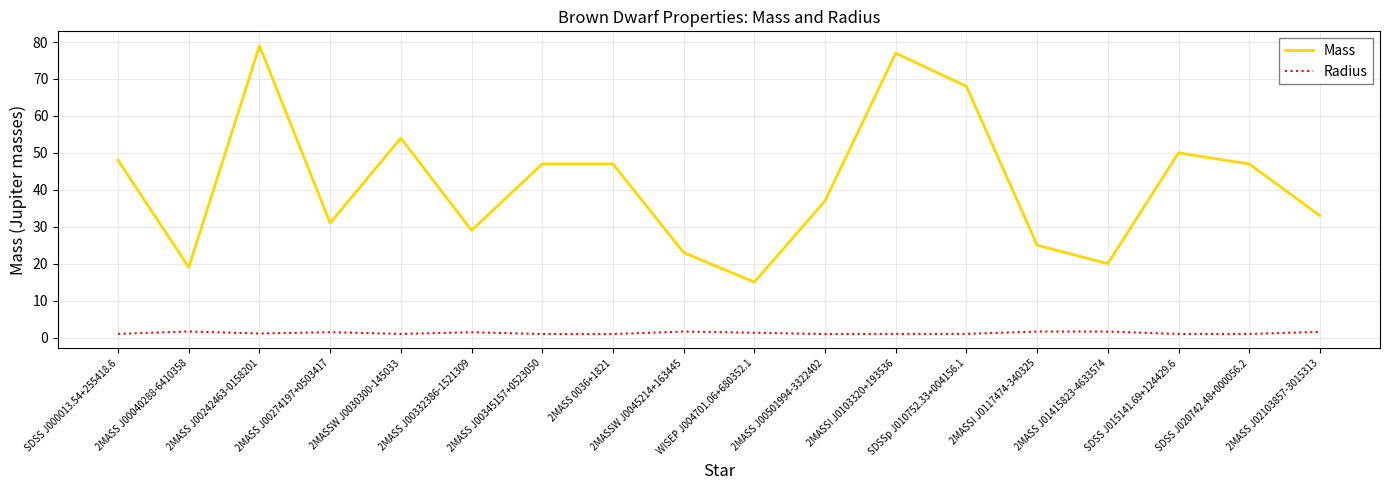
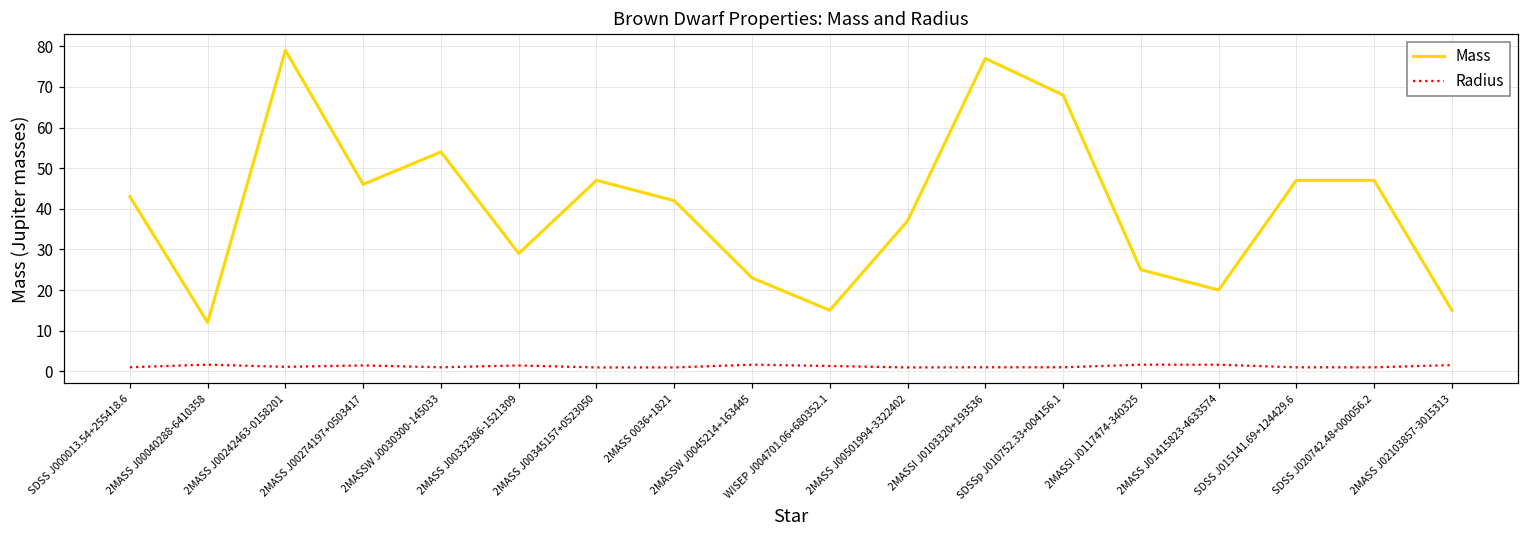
Mass, SDSS J000013.54+255418.6: 48 -> 43
Mass, 2MASS J00040288-6410358: 19 -> 12
Mass, 2MASS J00274197+0503417: 31 -> 46
Mass, 2MASS 0036+1821: 47 -> 42
Mass, SDSS J015141.69+124429.6: 50 -> 47
Mass, 2MASS J02103857-3015313: 33 -> 15
